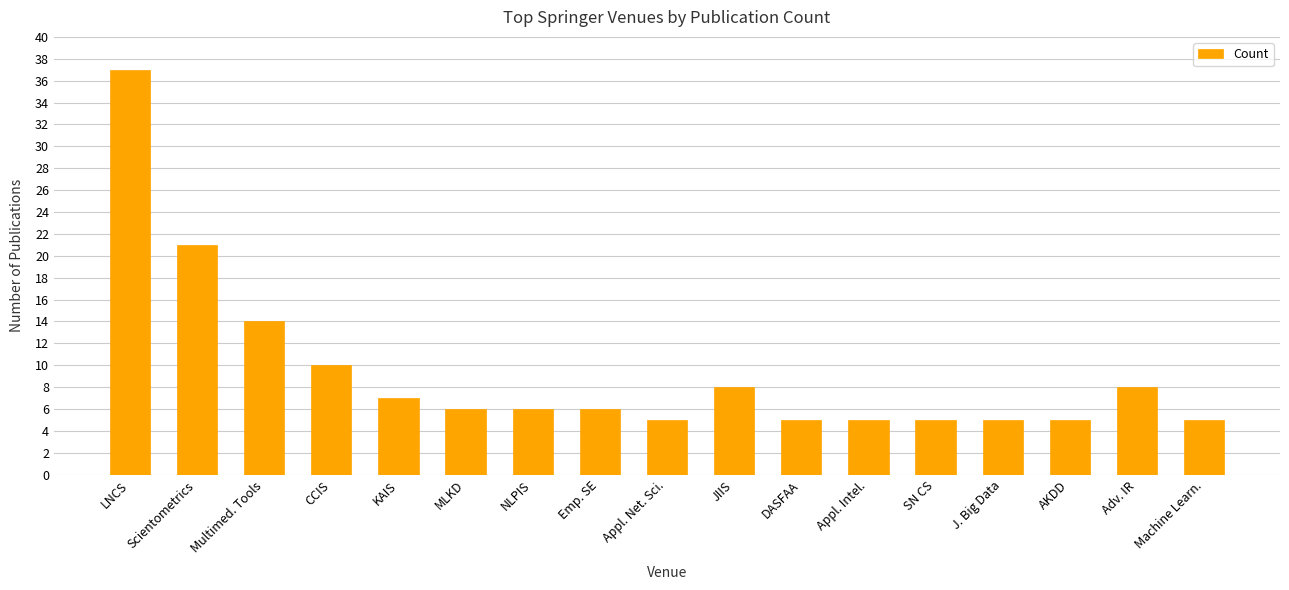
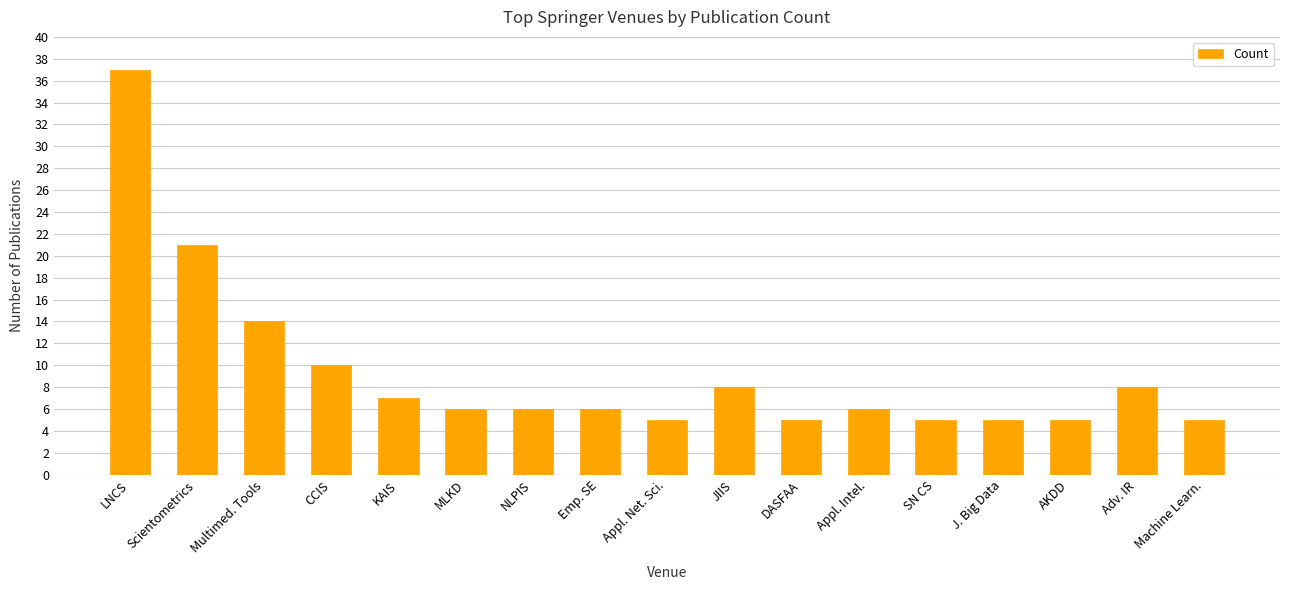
Appl. Intel.: 5 -> 6
